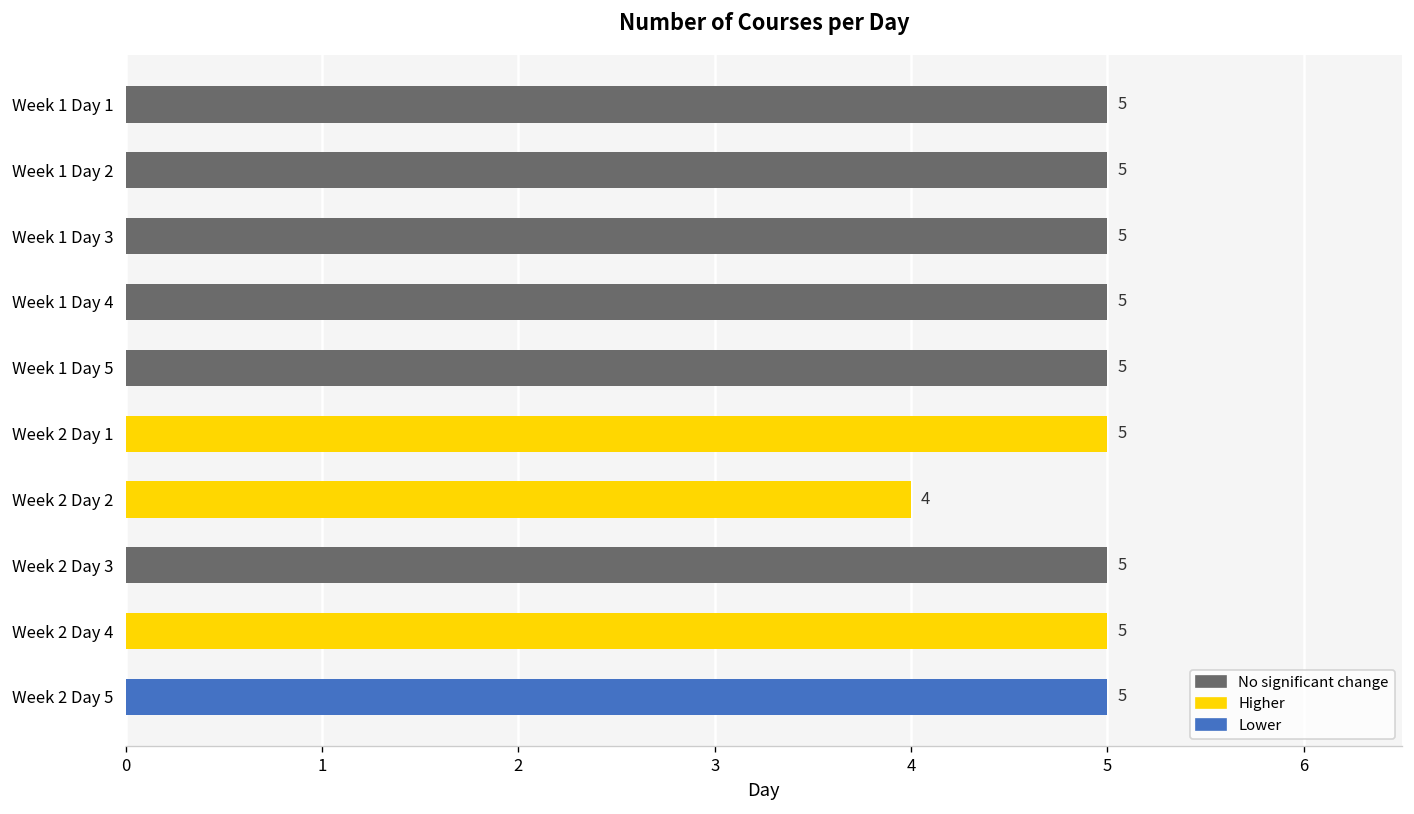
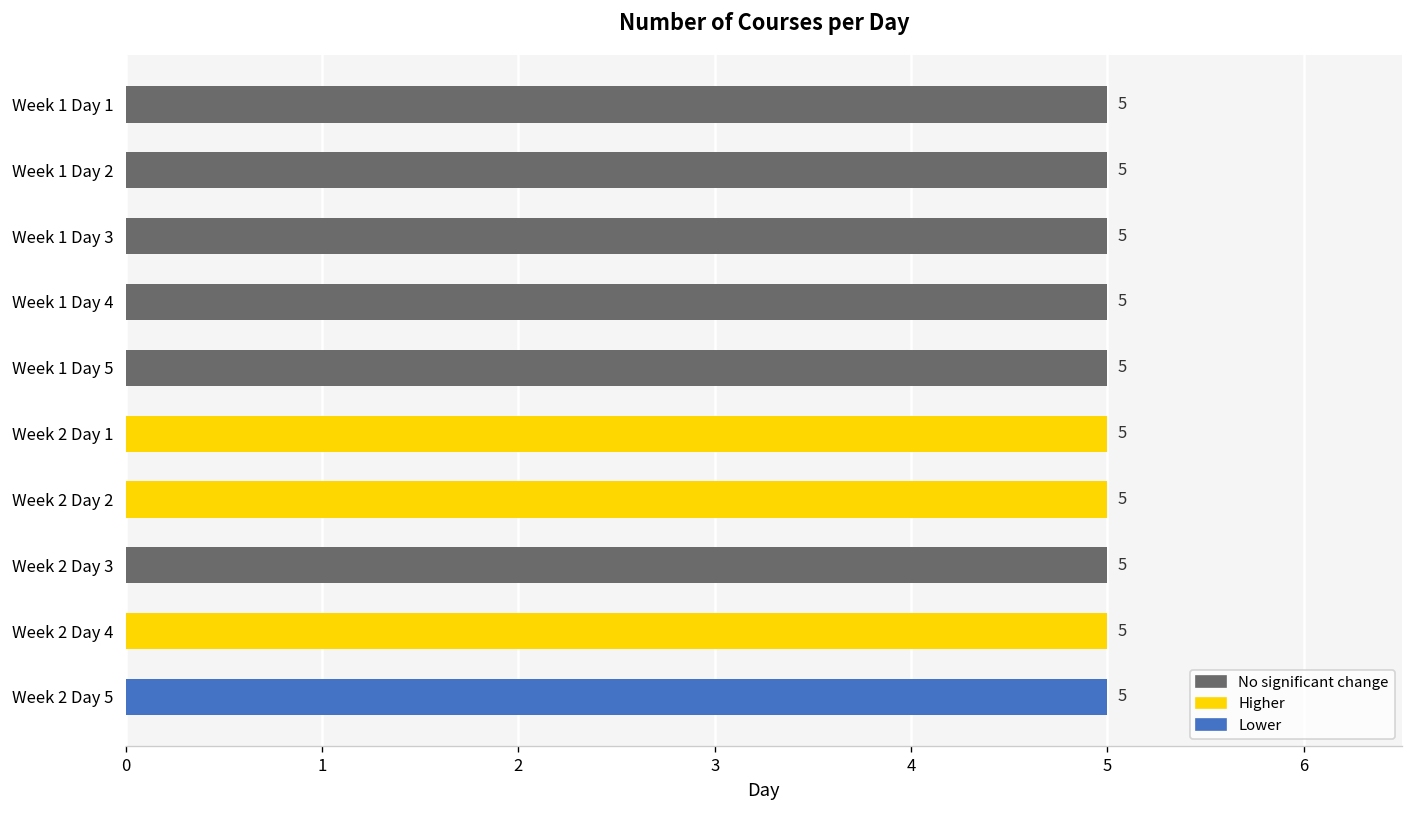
Week 2 Day 2: 4 -> 5
